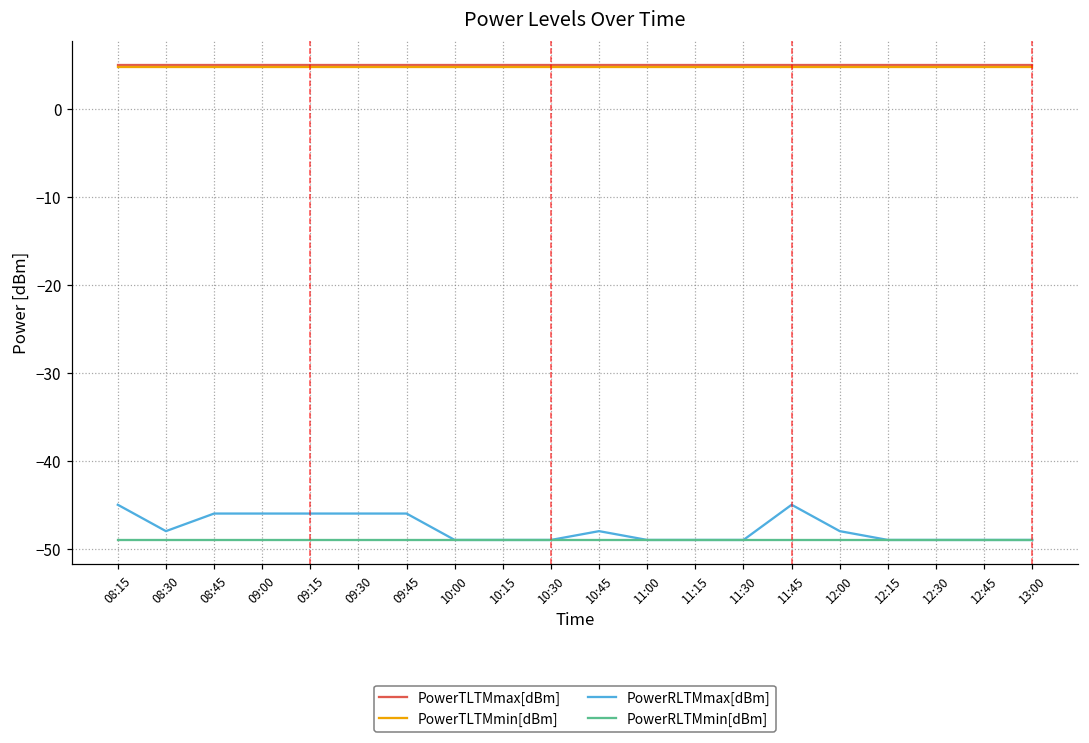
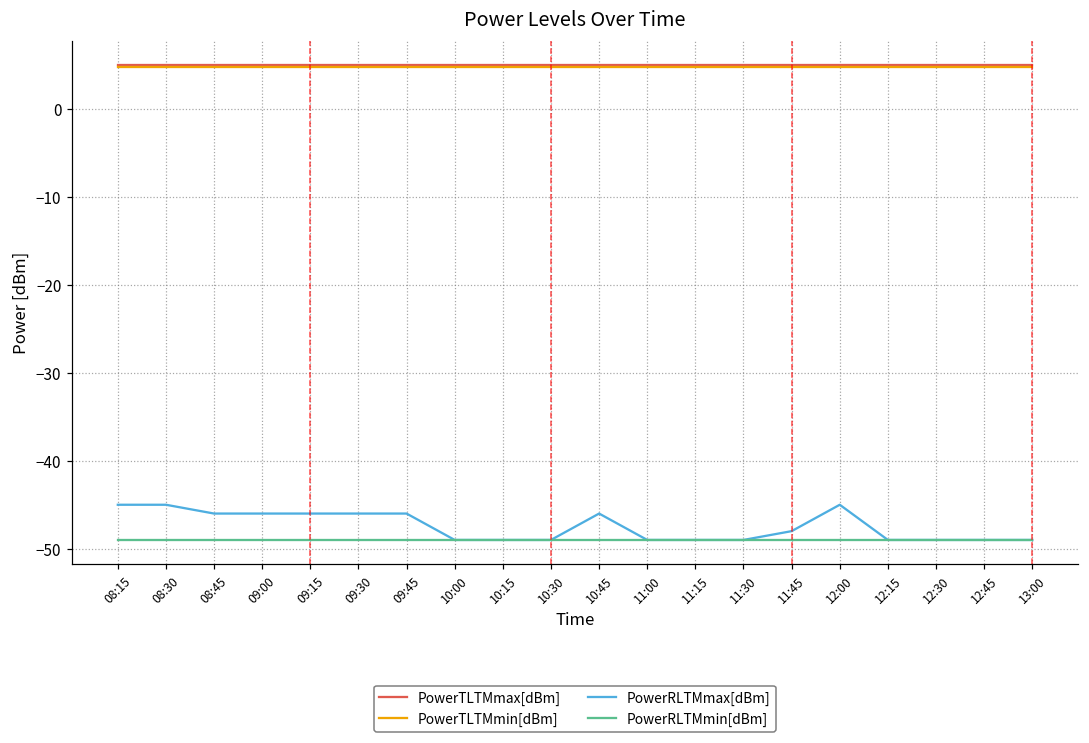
PowerRLTMmax[dBm], 08:30: -48 -> -45
PowerRLTMmax[dBm], 10:45: -48 -> -46
PowerRLTMmax[dBm], 11:45: -45 -> -48
PowerRLTMmax[dBm], 12:00: -48 -> -45
